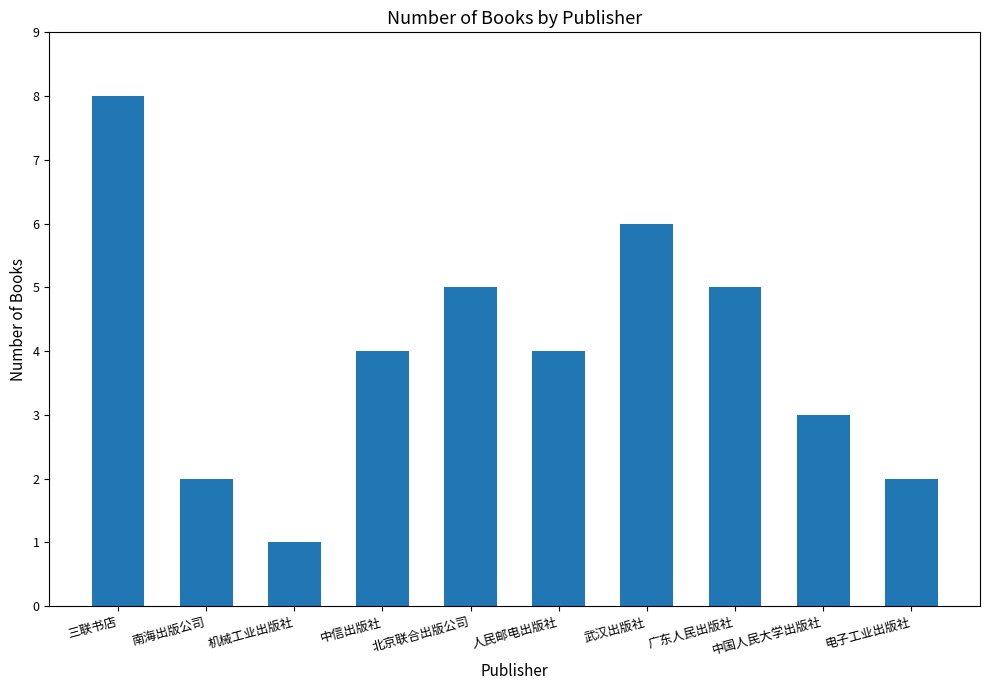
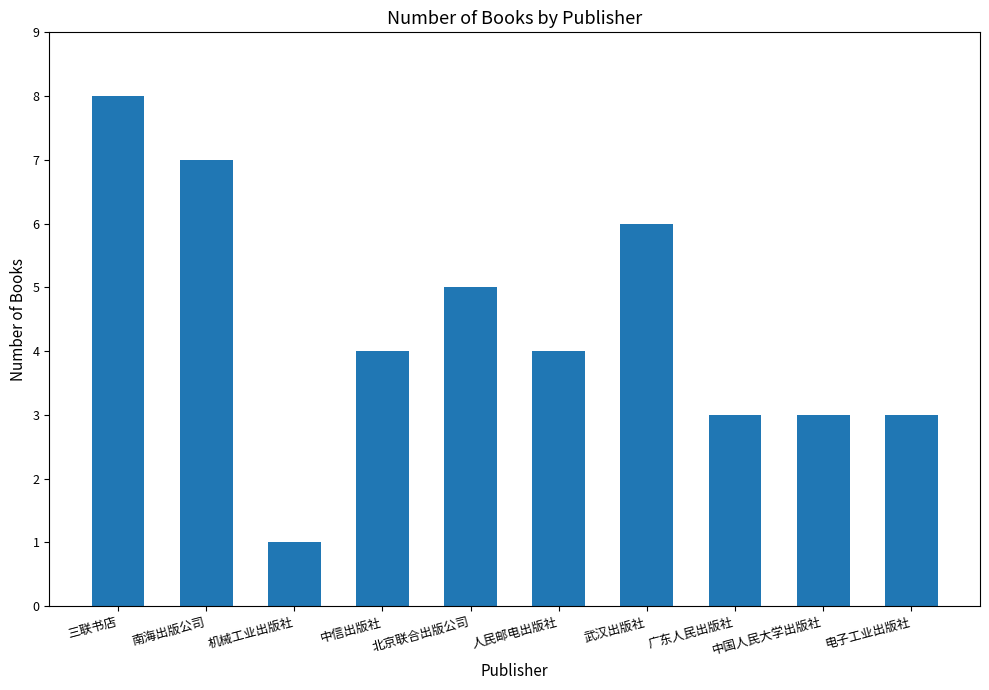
南海出版公司: 2 -> 7
广东人民出版社: 5 -> 3
电子工业出版社: 2 -> 3
